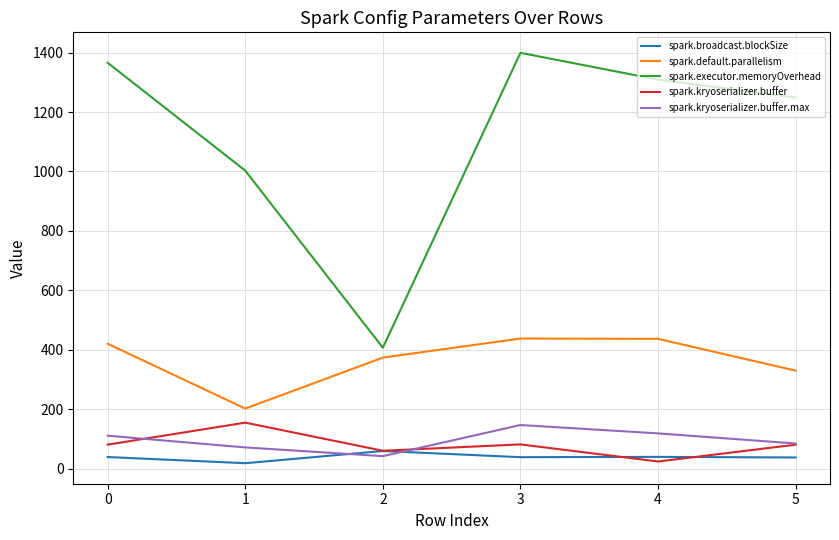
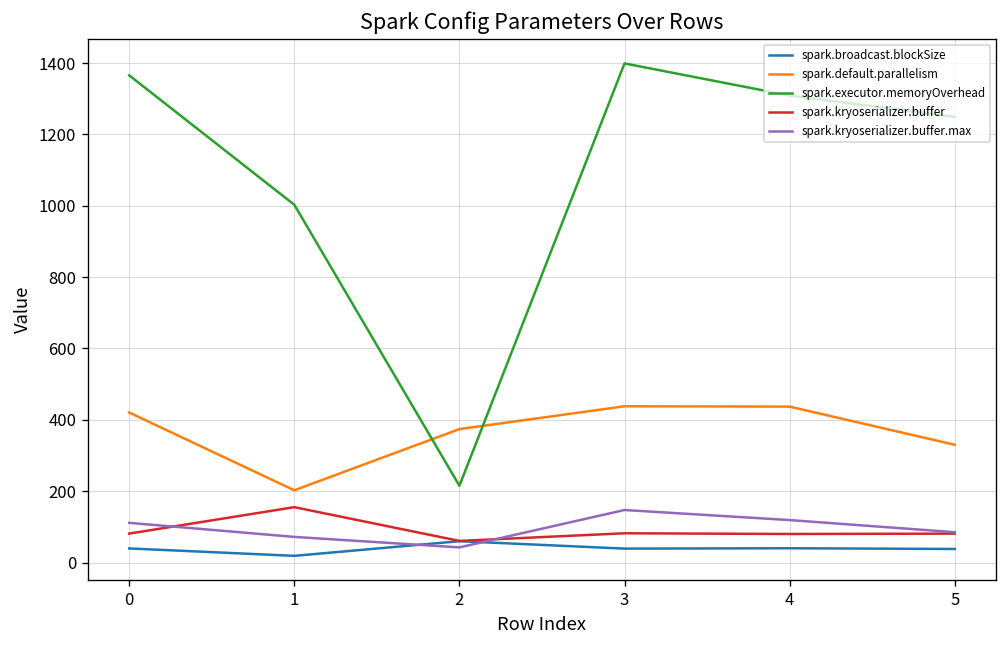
spark.executor.memoryOverhead, 2: 410 -> 220
spark.kryoserializer.buffer, 4: 20 -> 80
